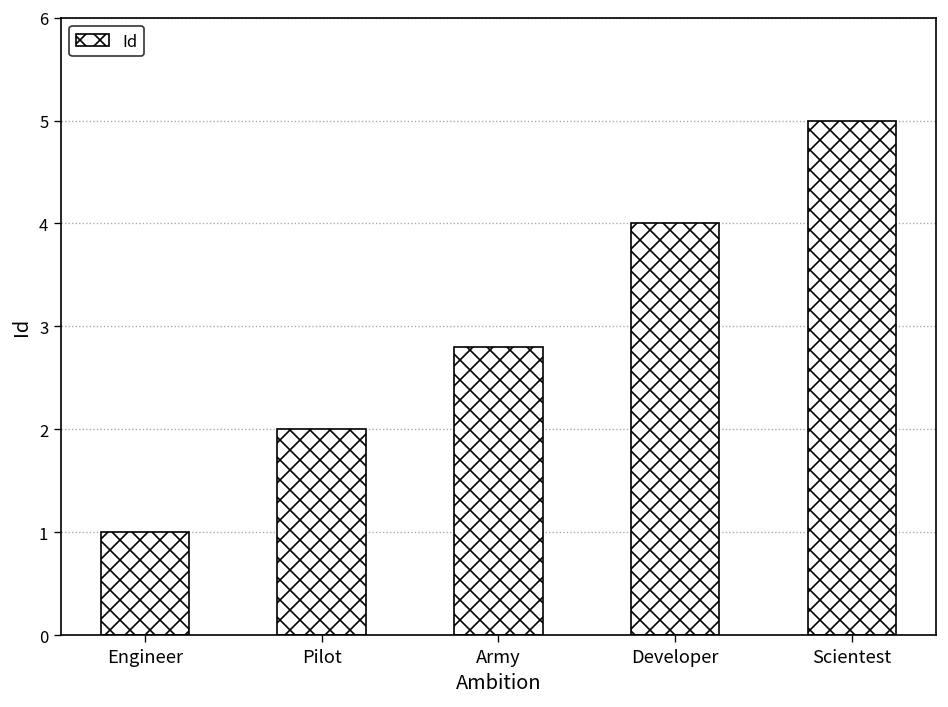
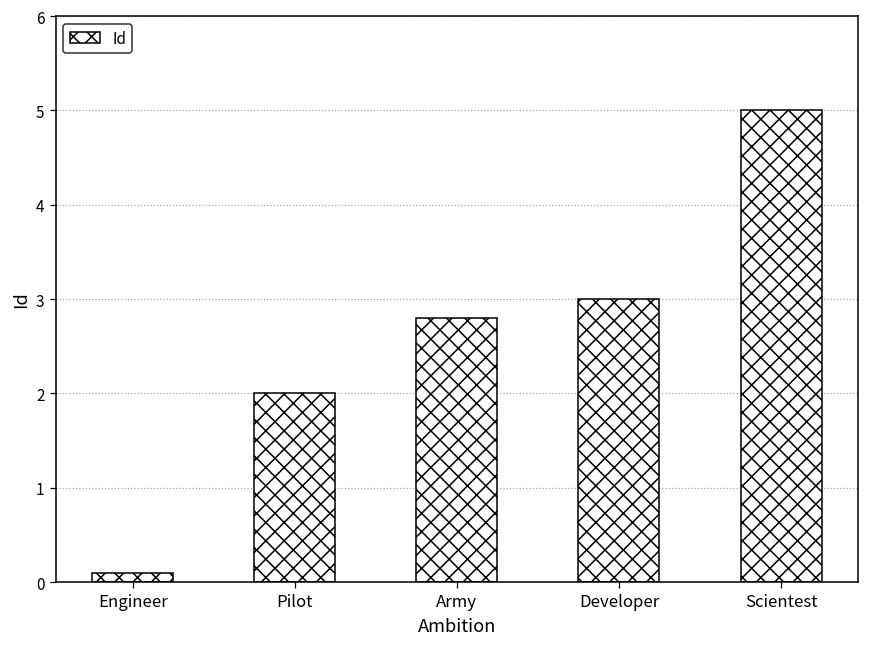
Engineer: 1.0 -> 0.1
Developer: 4 -> 3
